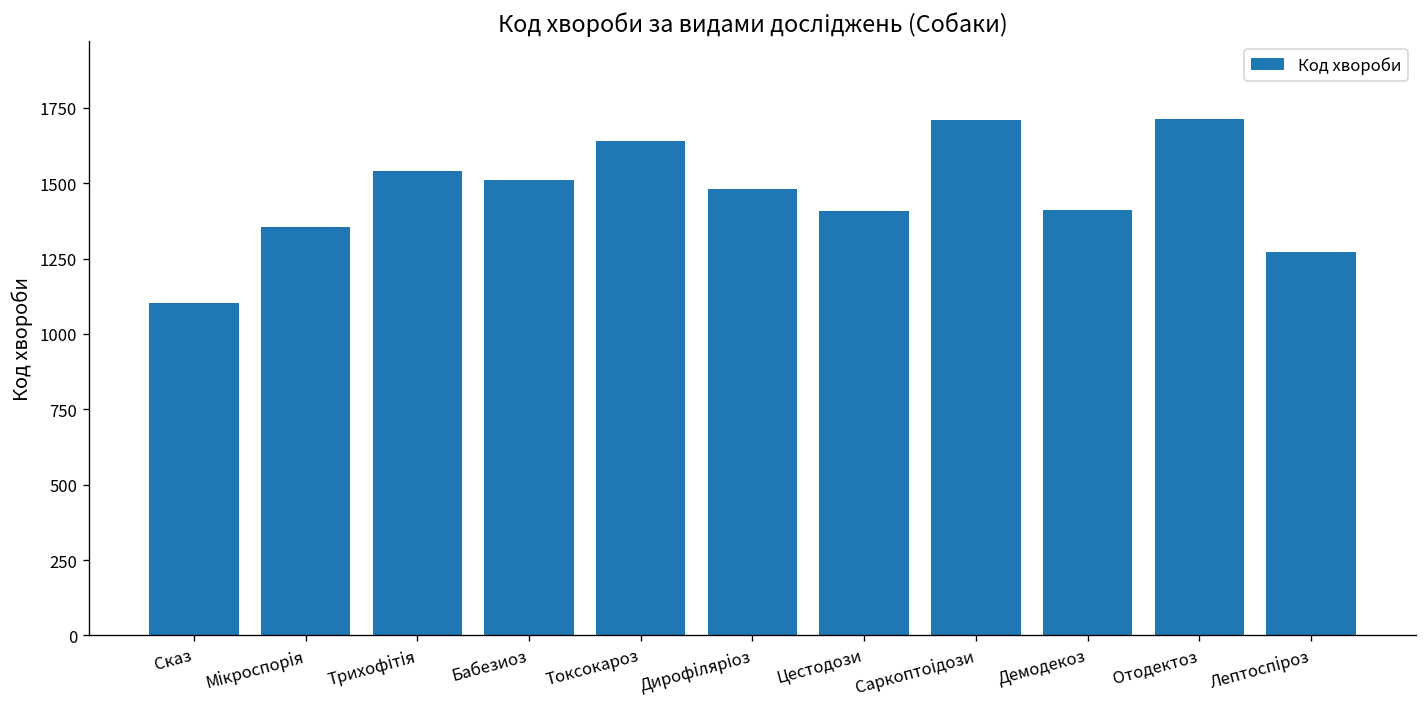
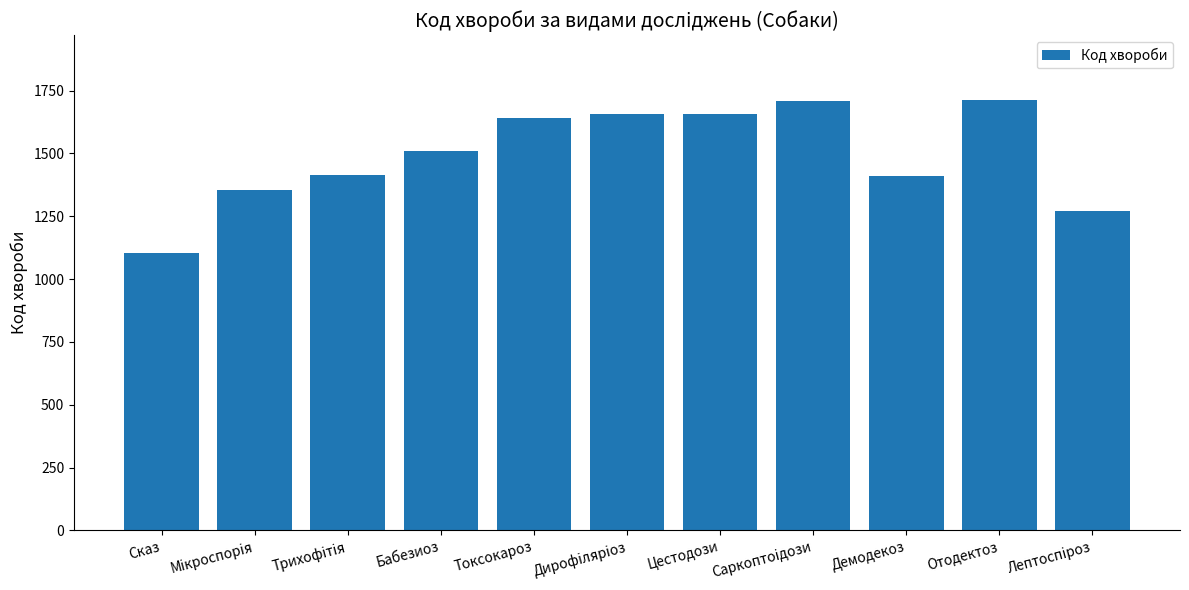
Трихофітія: 1540 -> 1420
Дирофіляріоз: 1480 -> 1660
Цестодози: 1410 -> 1660
